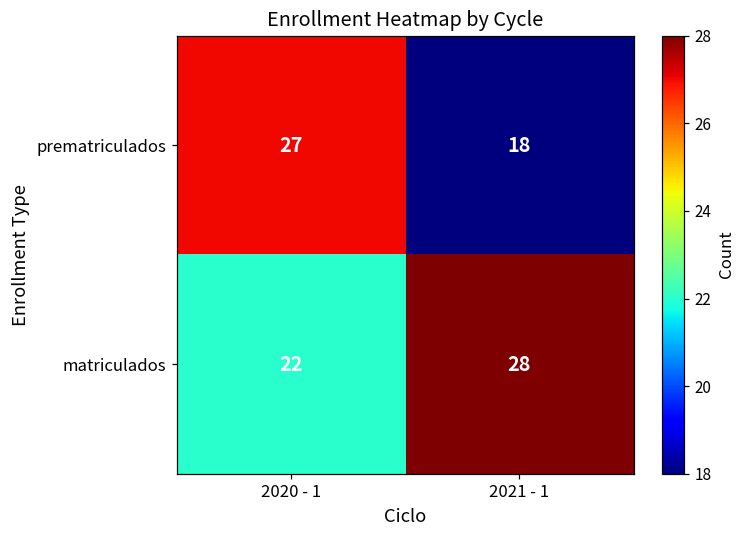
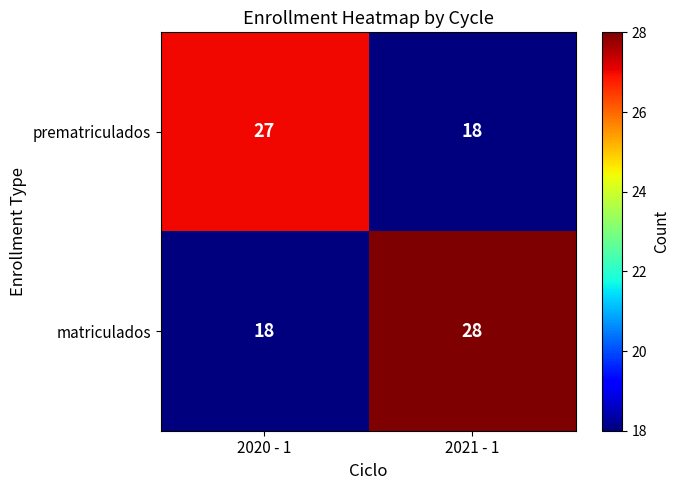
matriculados, 2020 - 1: 22 -> 18
